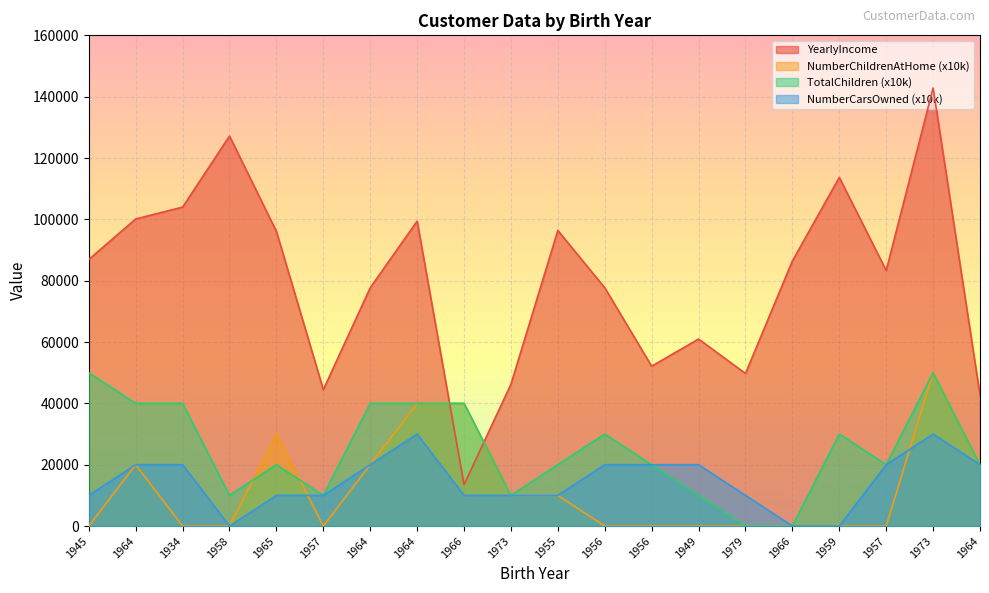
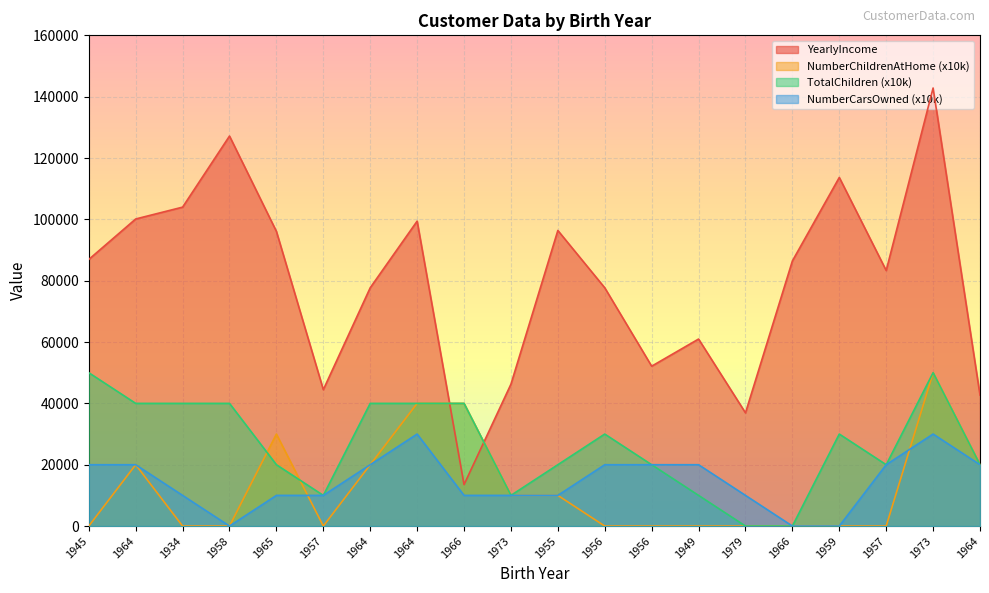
NumberCarsOwned (x10k), 1945: 10000 -> 20000
NumberCarsOwned (x10k), 1934: 20000 -> 10000
TotalChildren (x10k), 1958: 10000 -> 40000
YearlyIncome, 1979: 50000 -> 37000
